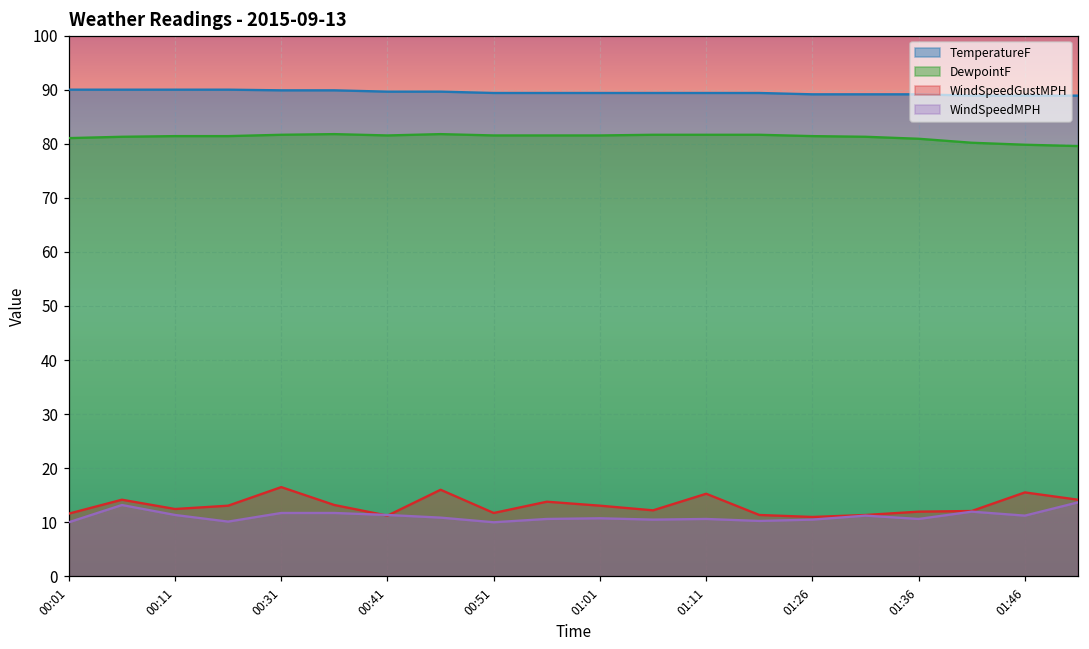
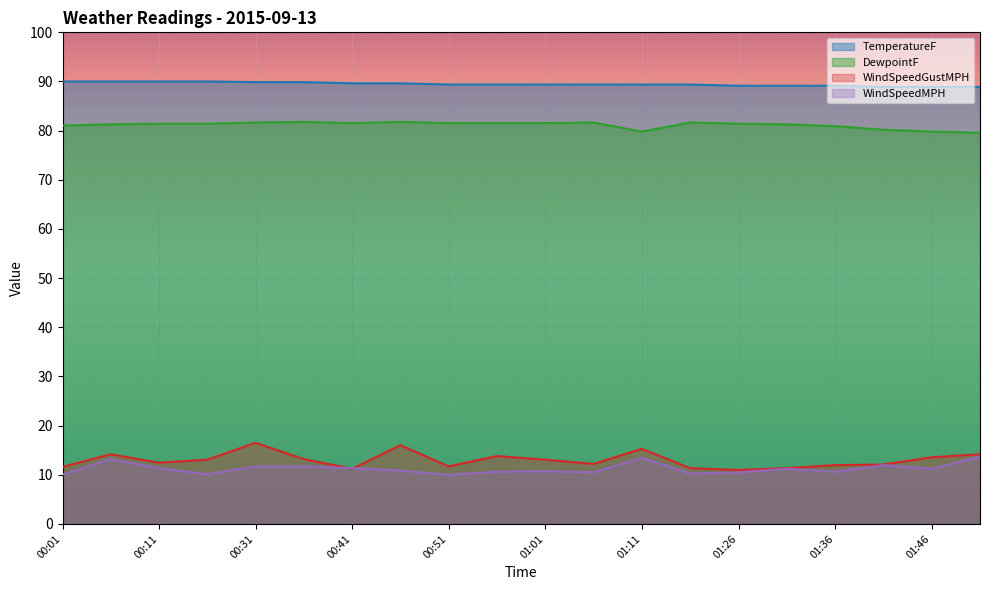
DewpointF, 01:11: 82 -> 80
WindSpeedMPH, 01:11: 11 -> 13
WindSpeedGustMPH, 01:46: 16 -> 14
